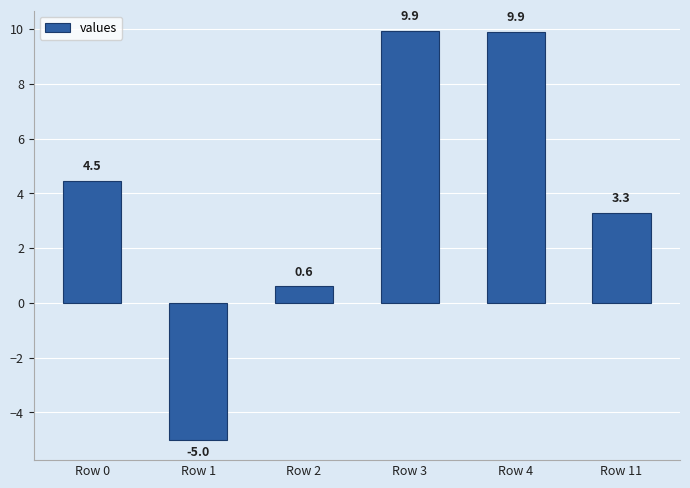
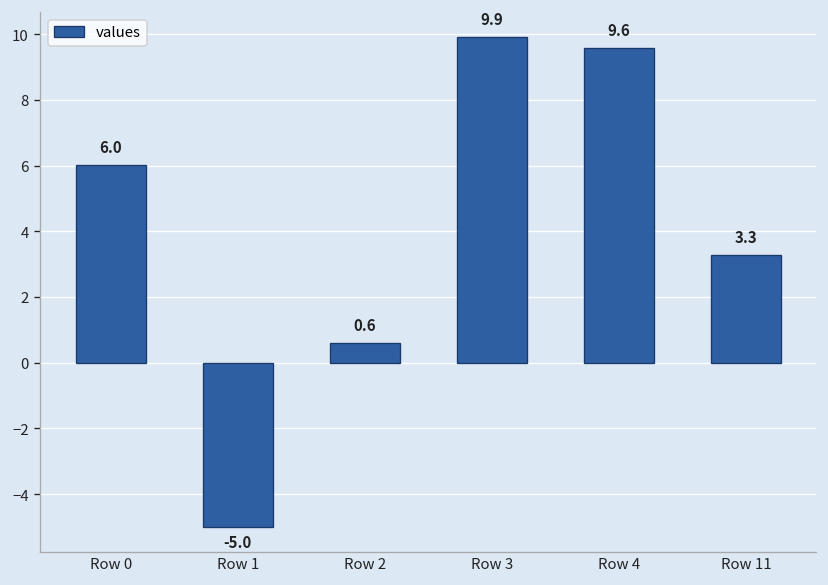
Row 0: 4.5 -> 6.0
Row 4: 9.9 -> 9.6
